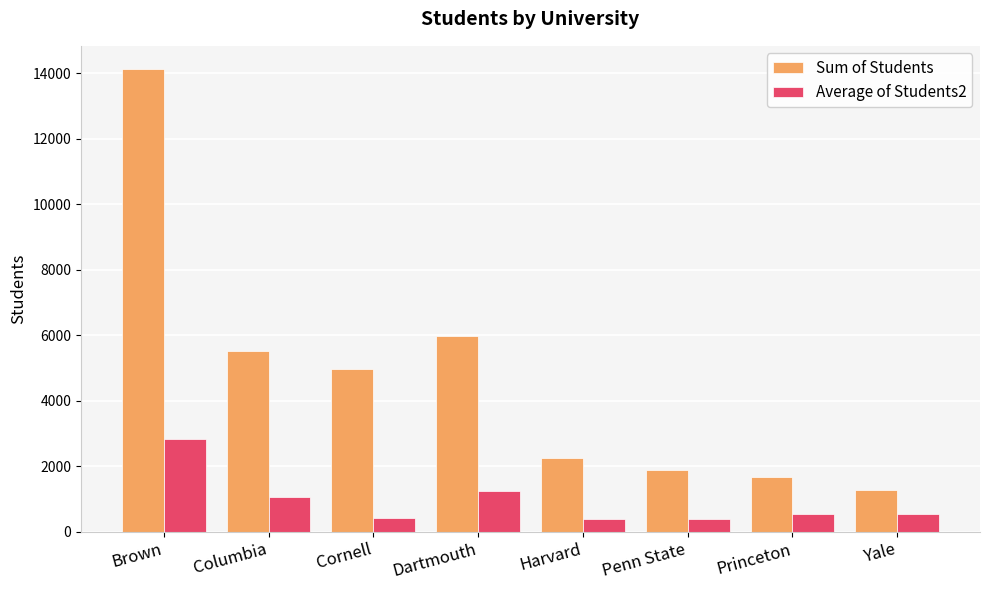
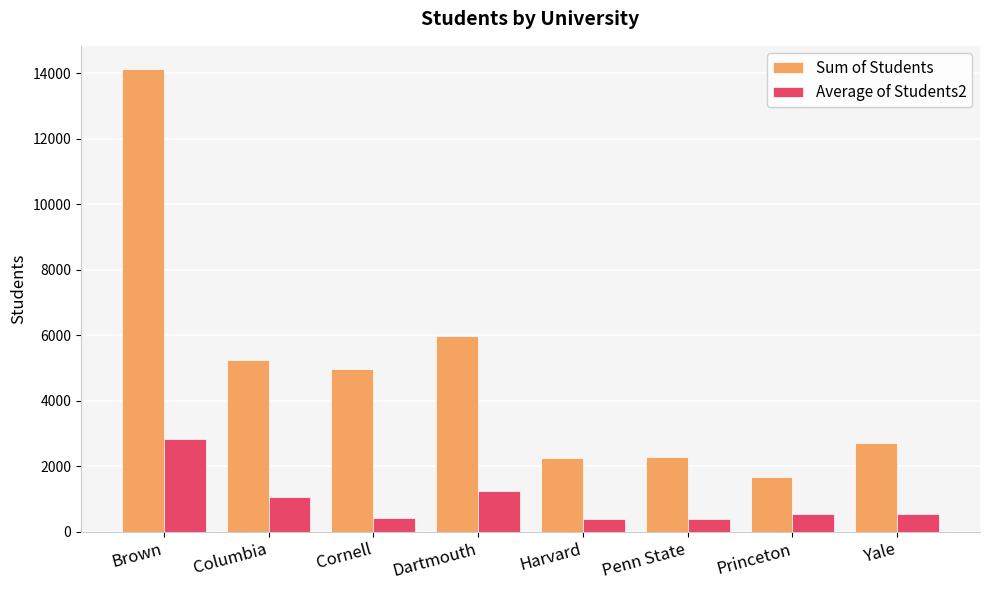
Sum of Students, Columbia: 5500 -> 5300
Sum of Students, Penn State: 1900 -> 2300
Sum of Students, Yale: 1300 -> 2700
